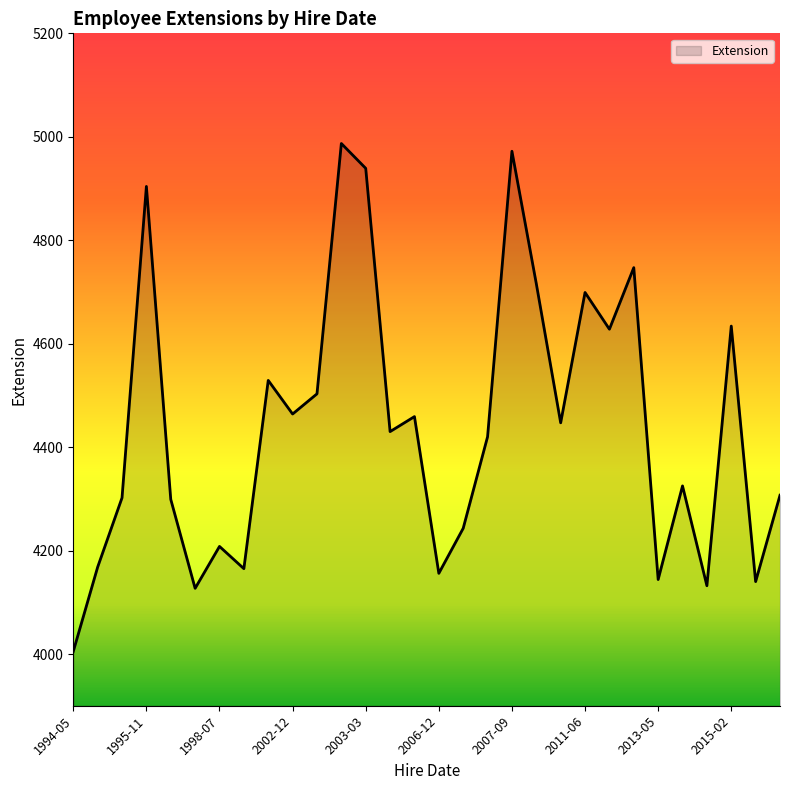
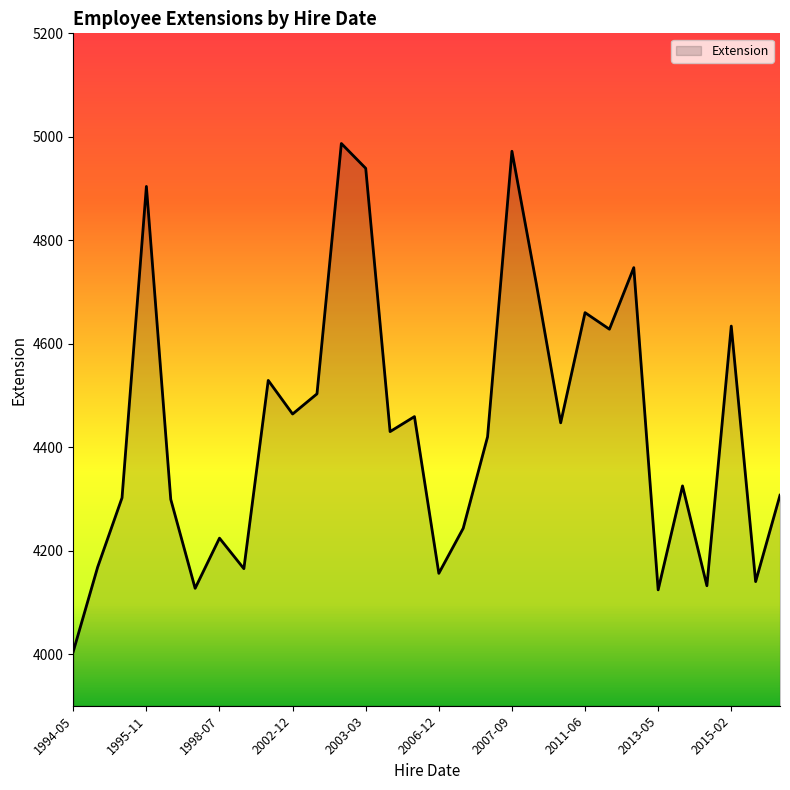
1998-07: 4210 -> 4220
2011-06: 4700 -> 4660
2013-05: 4140 -> 4120
